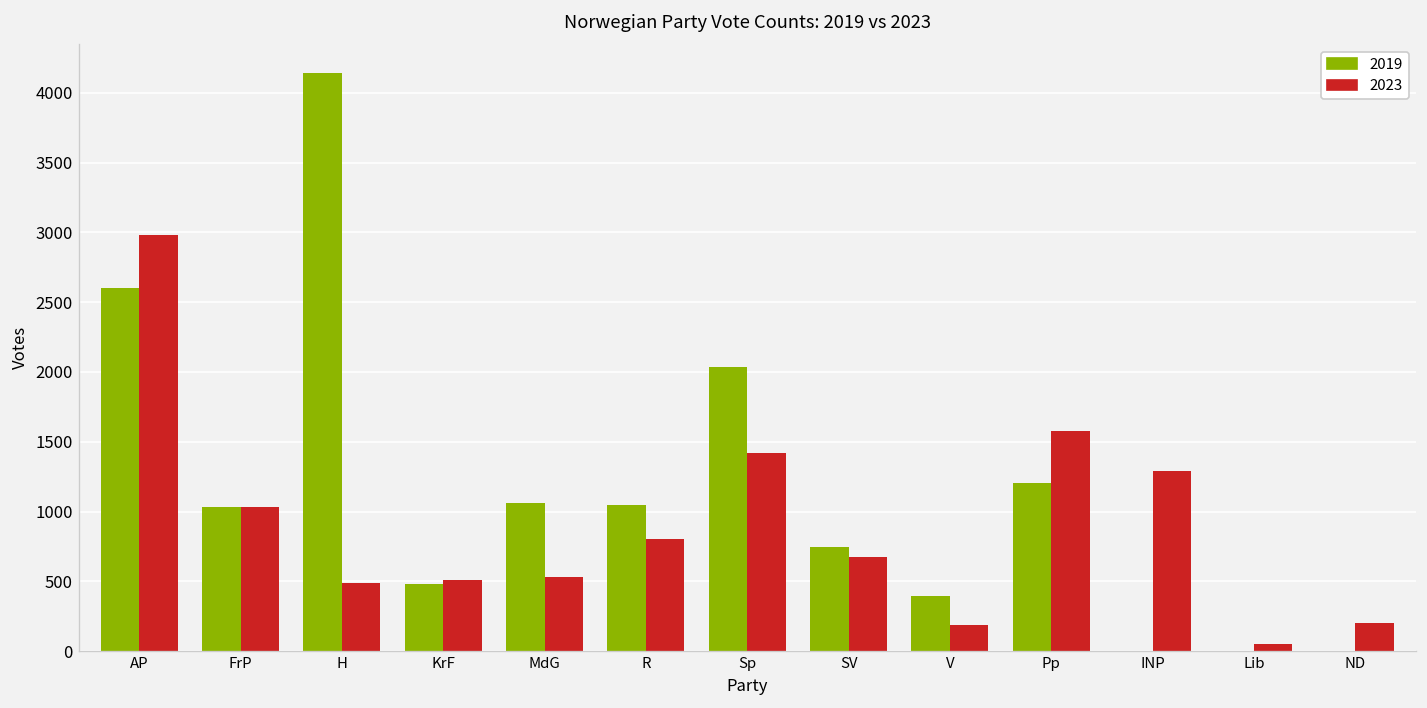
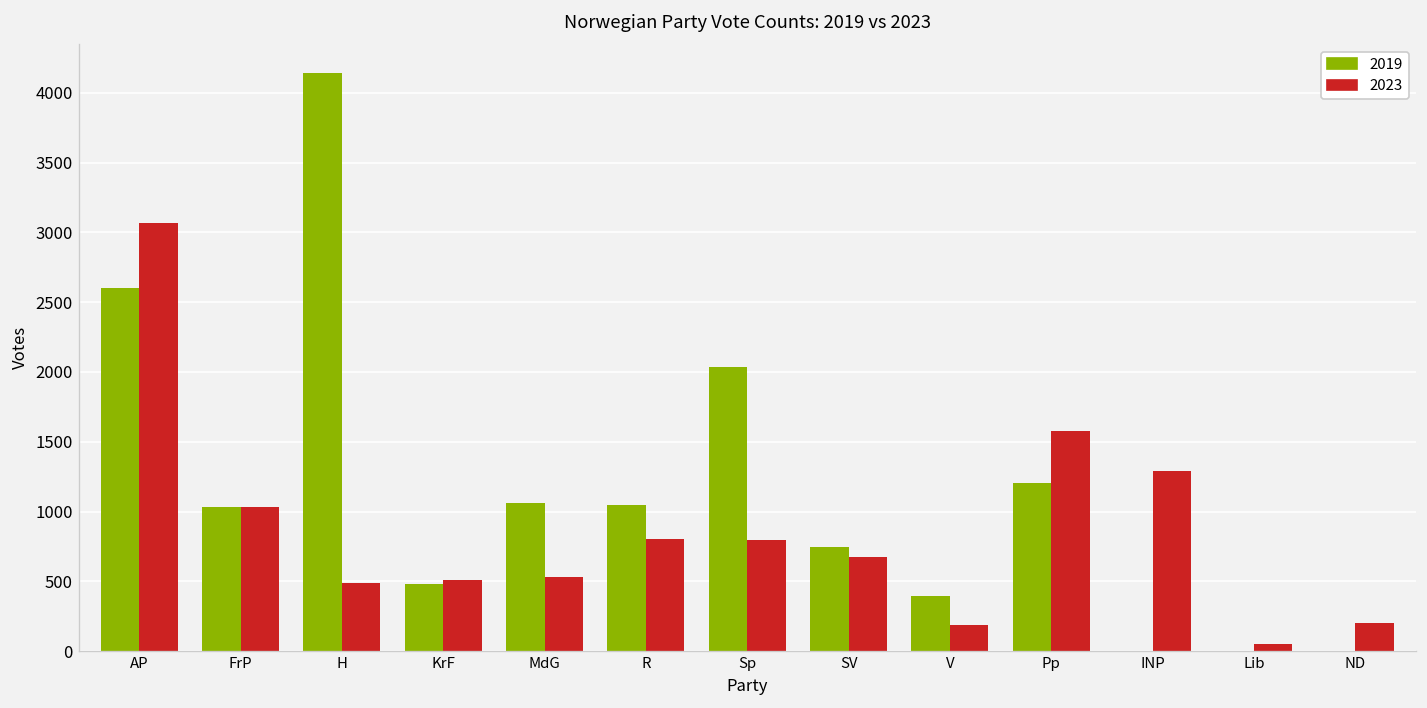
2023, AP: 2980 -> 3070
2023, Sp: 1420 -> 800
